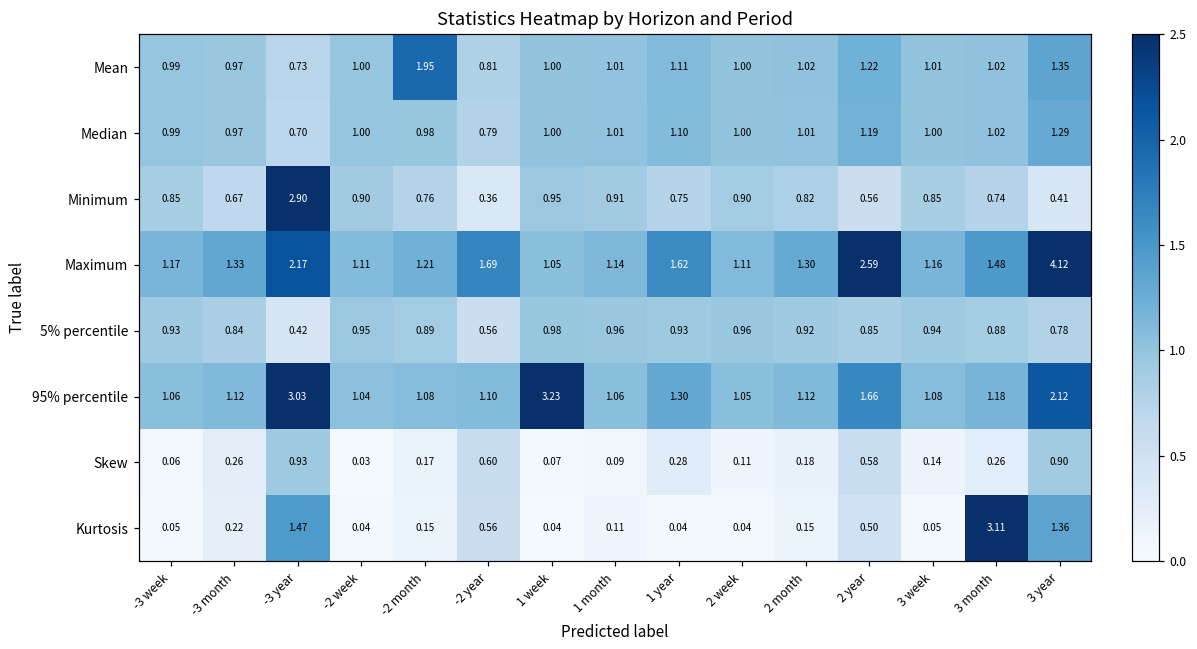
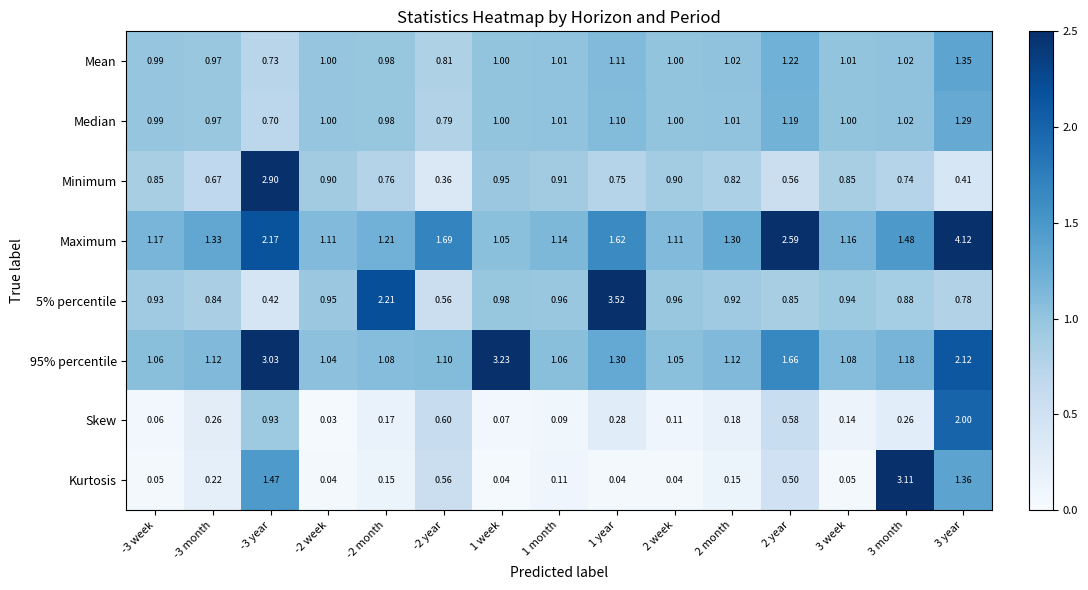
Mean, -2 month: 1.95 -> 0.98
5% percentile, -2 month: 0.89 -> 2.21
5% percentile, 1 year: 0.93 -> 3.52
Skew, 3 year: 0.90 -> 2.00
